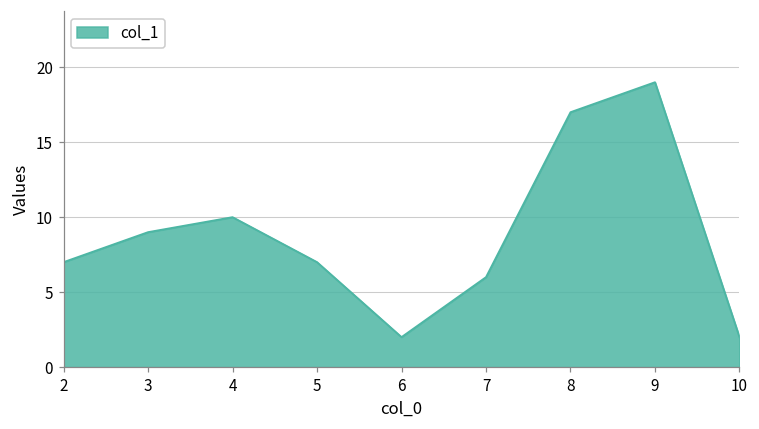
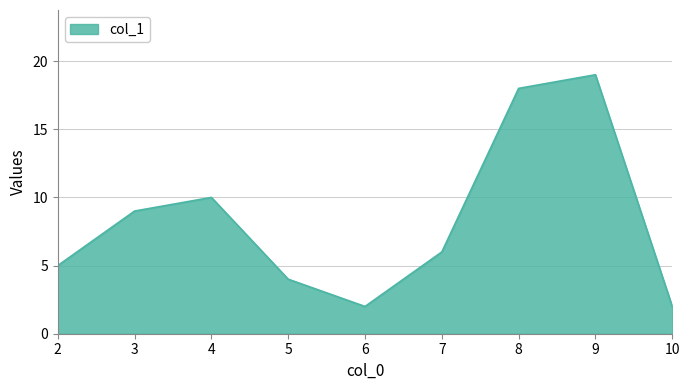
2: 7 -> 5
5: 7 -> 4
8: 17 -> 18
